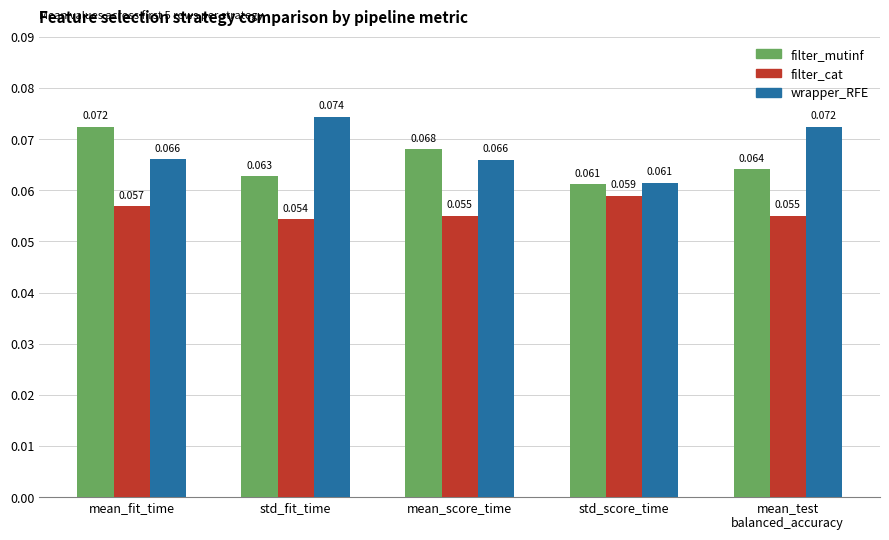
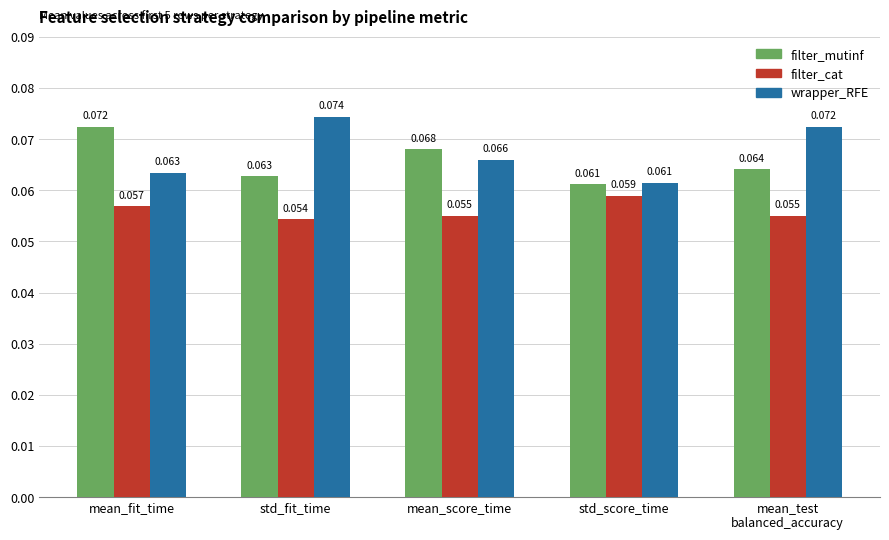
wrapper_RFE, mean_fit_time: 0.066 -> 0.063
